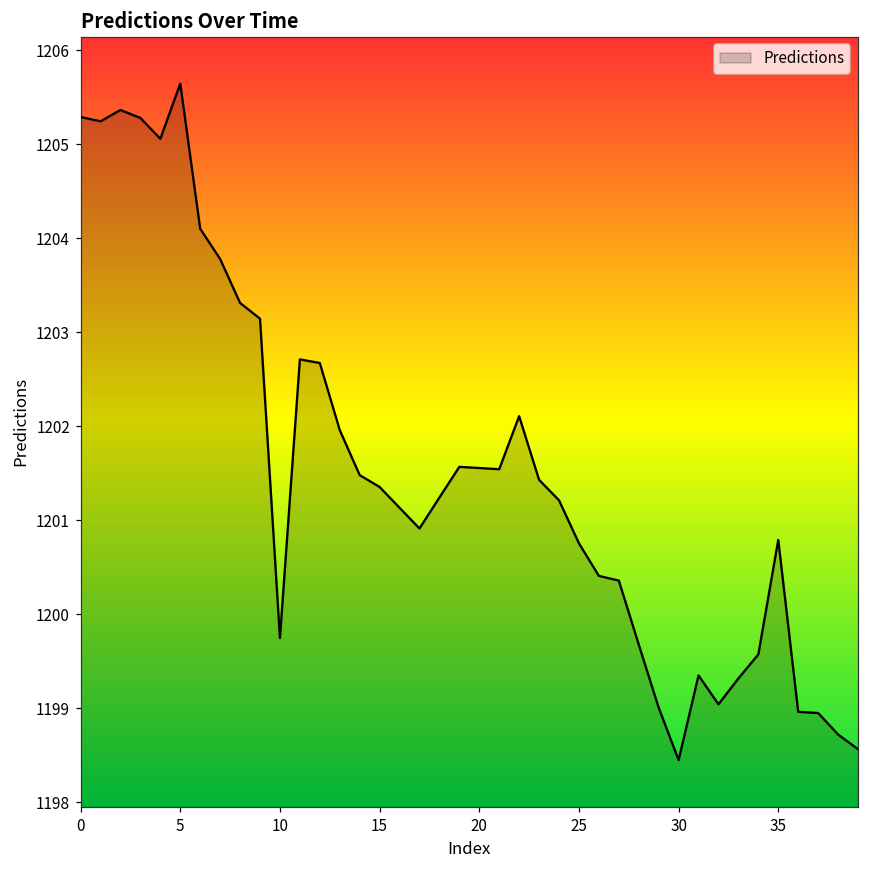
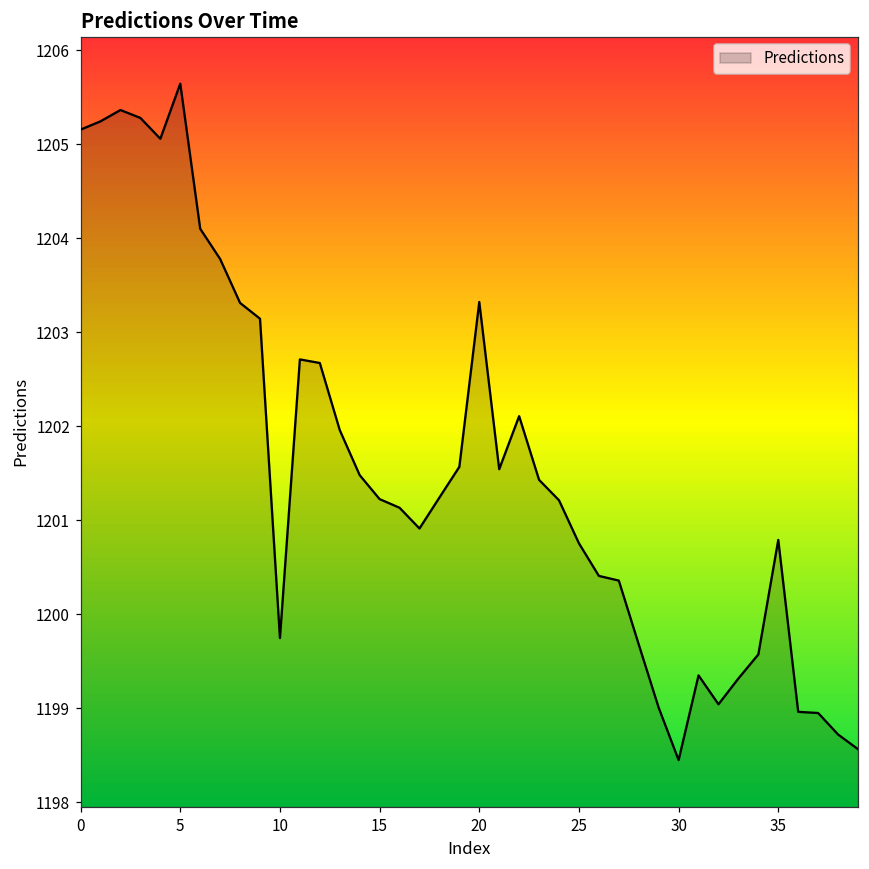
0: 1205.3 -> 1205.2
15: 1201.4 -> 1201.2
20: 1201.6 -> 1203.3
